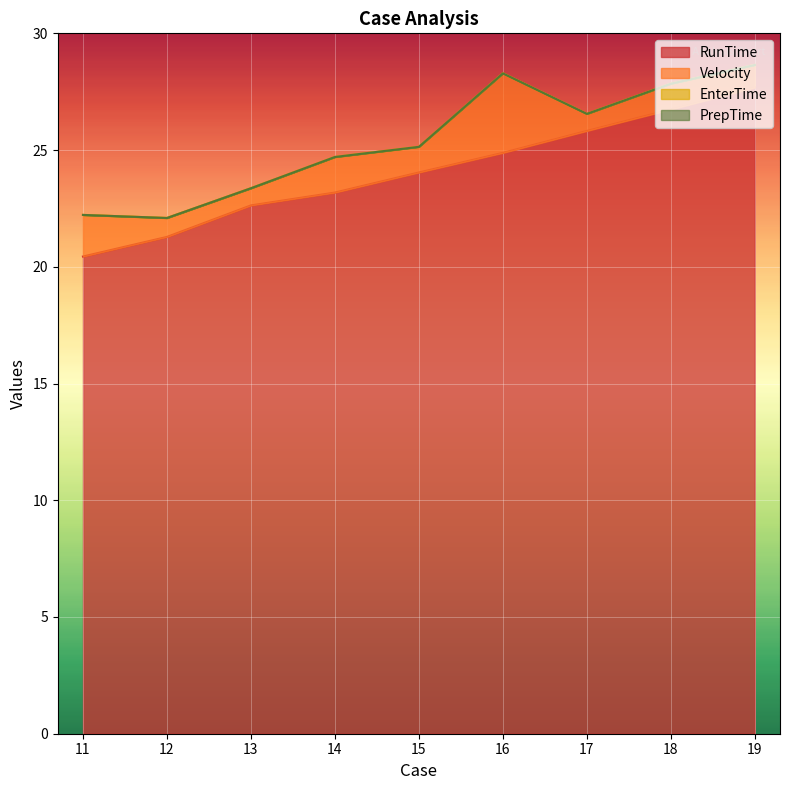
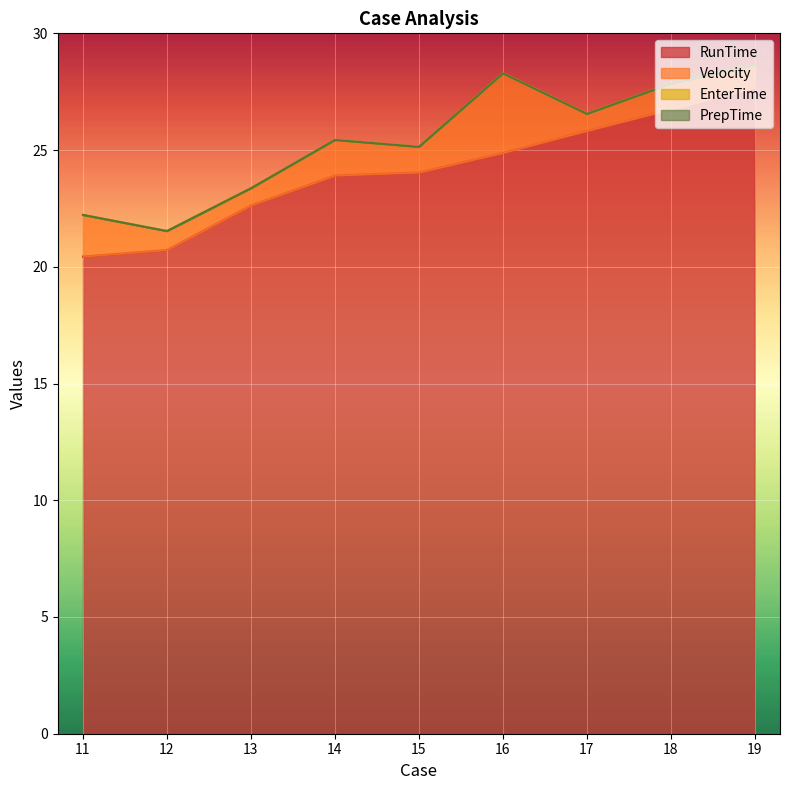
RunTime, 12: 21.3 -> 20.7
RunTime, 14: 23.2 -> 23.9
